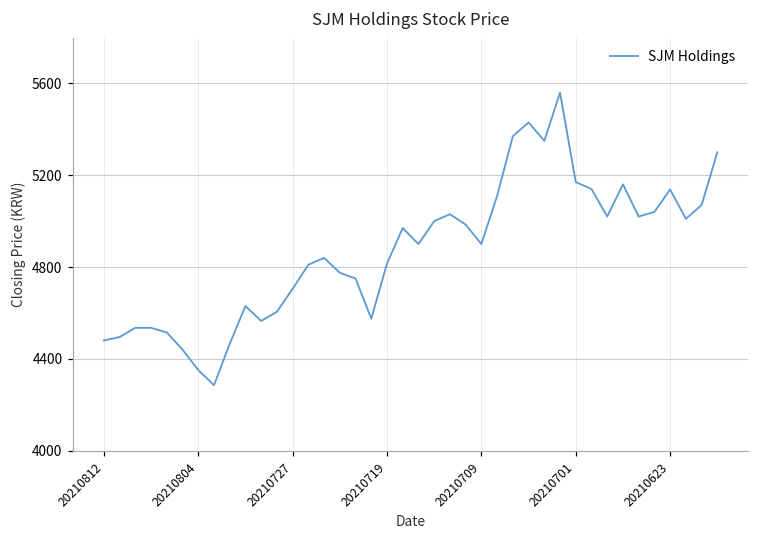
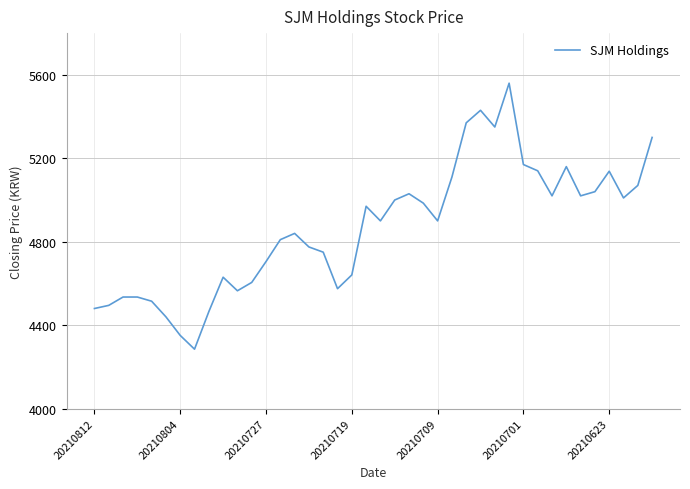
20210719: 4820 -> 4640
